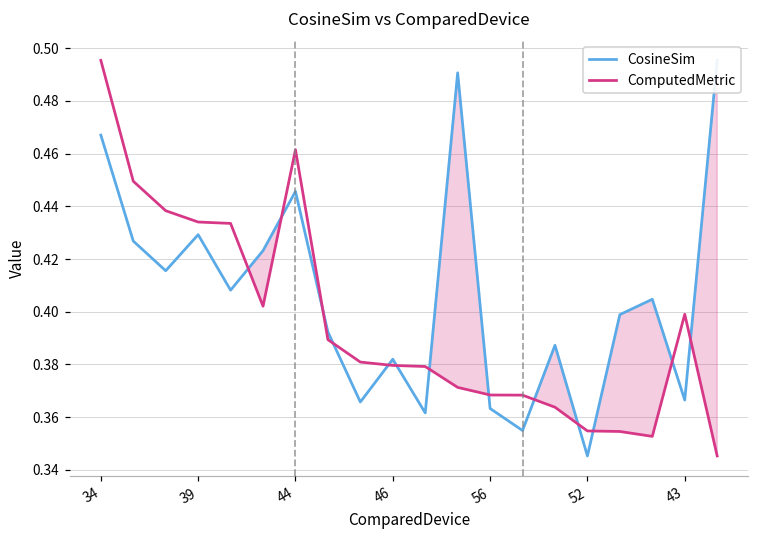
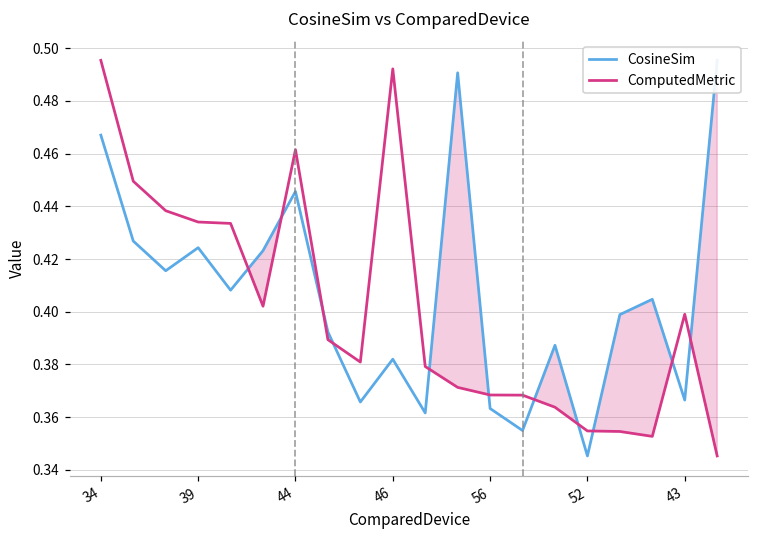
CosineSim, 39: 0.429 -> 0.424
ComputedMetric, 46: 0.380 -> 0.492
